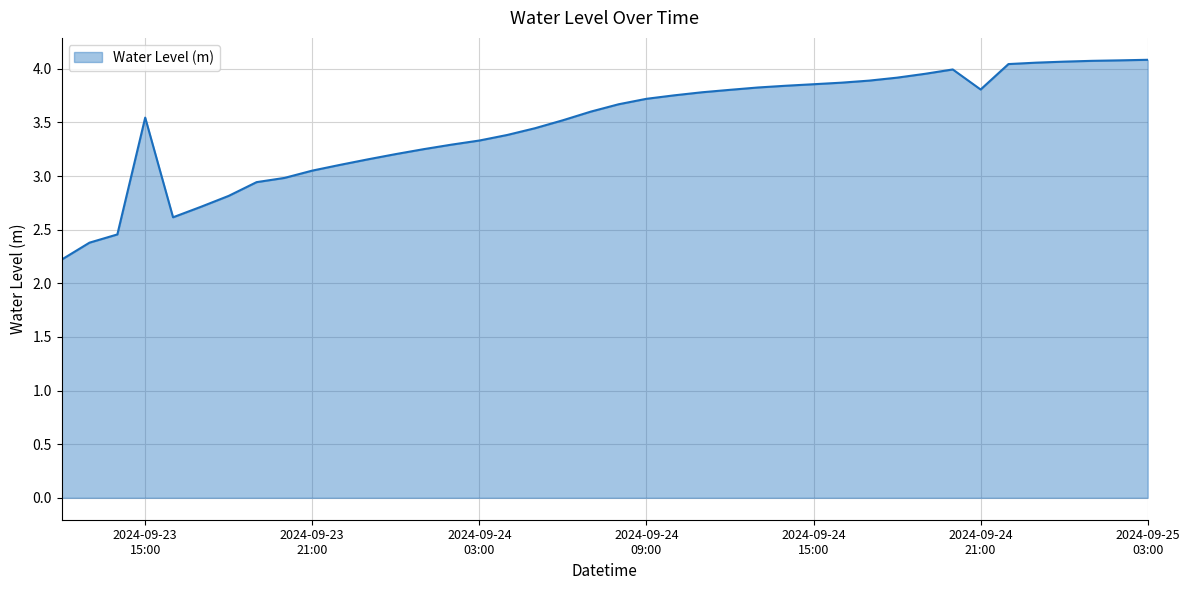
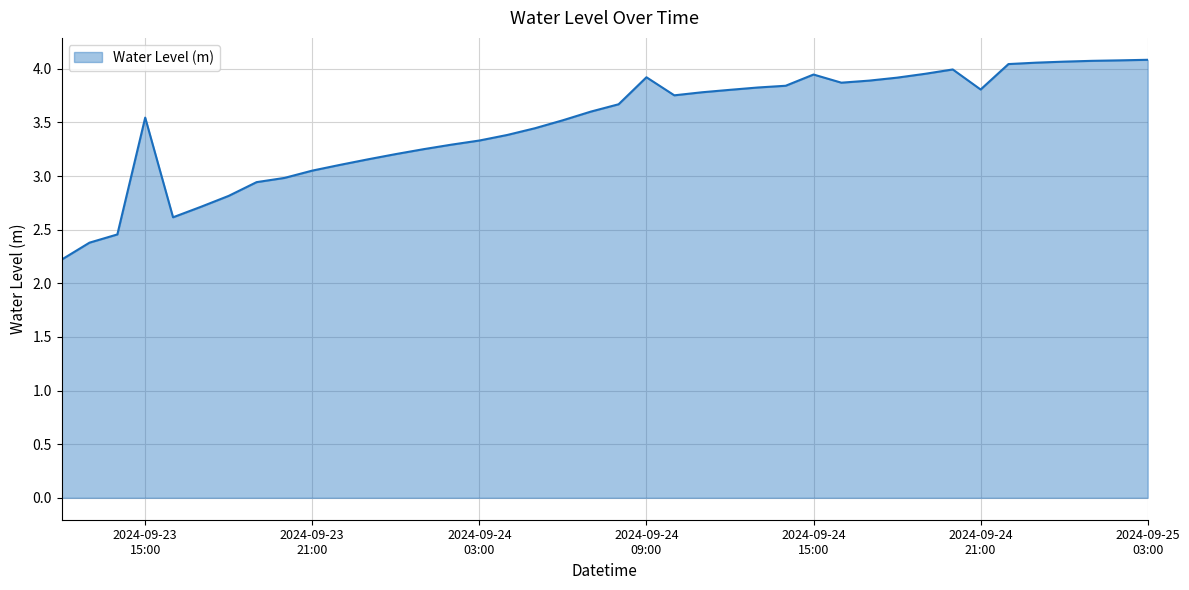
2024-09-24 09:00: 3.72 -> 3.92
2024-09-24 15:00: 3.86 -> 3.95
